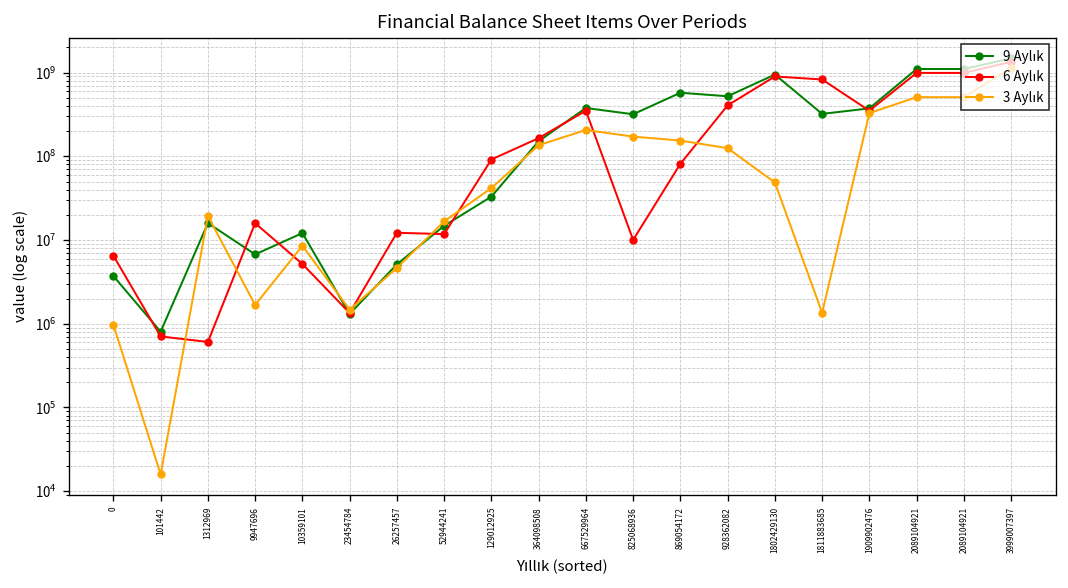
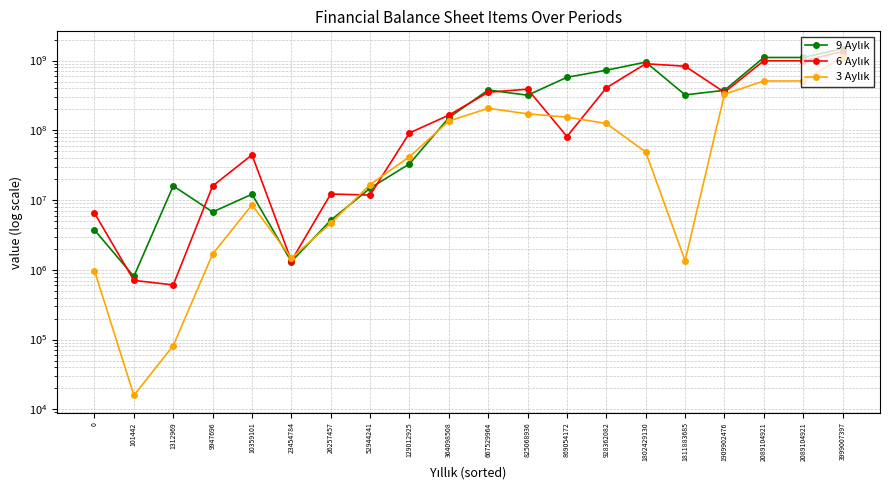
3 Aylık, 1312969: 19000000 -> 80000
6 Aylık, 10359101: 5000000 -> 40000000
6 Aylık, 825068936: 10000000 -> 400000000
9 Aylık, 928362082: 500000000 -> 700000000
